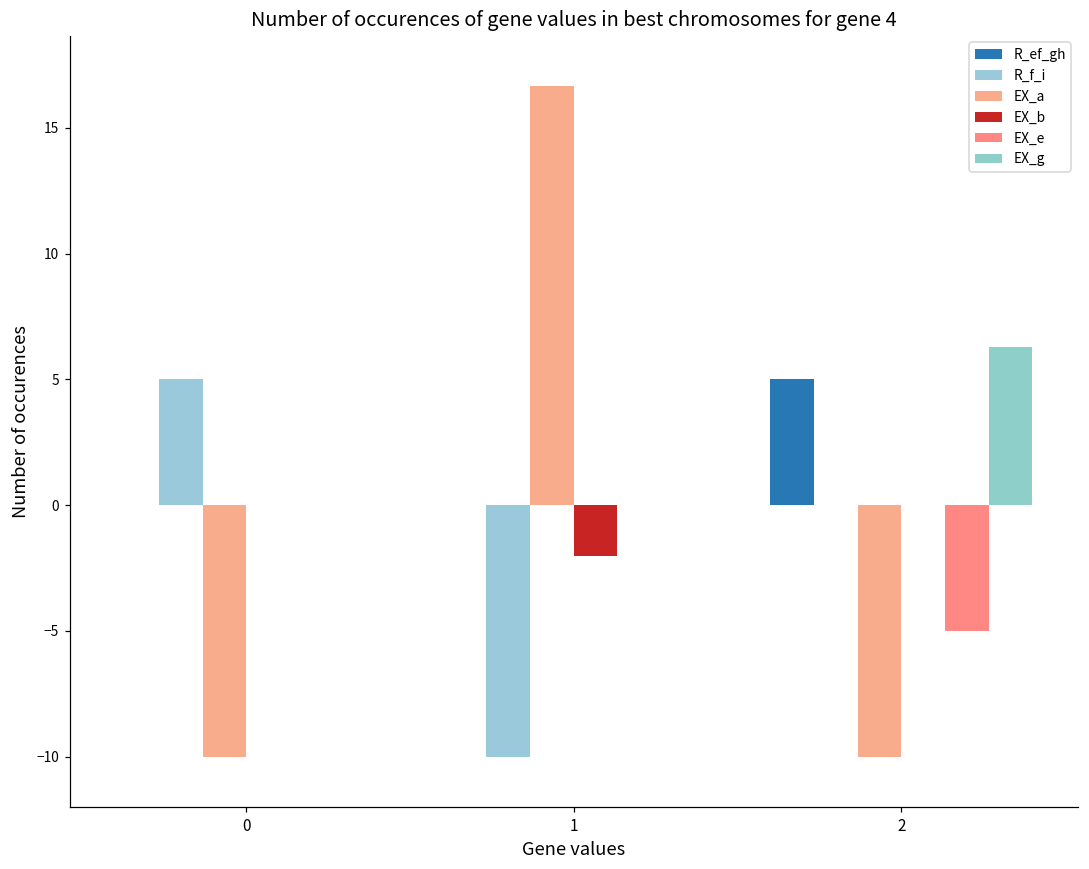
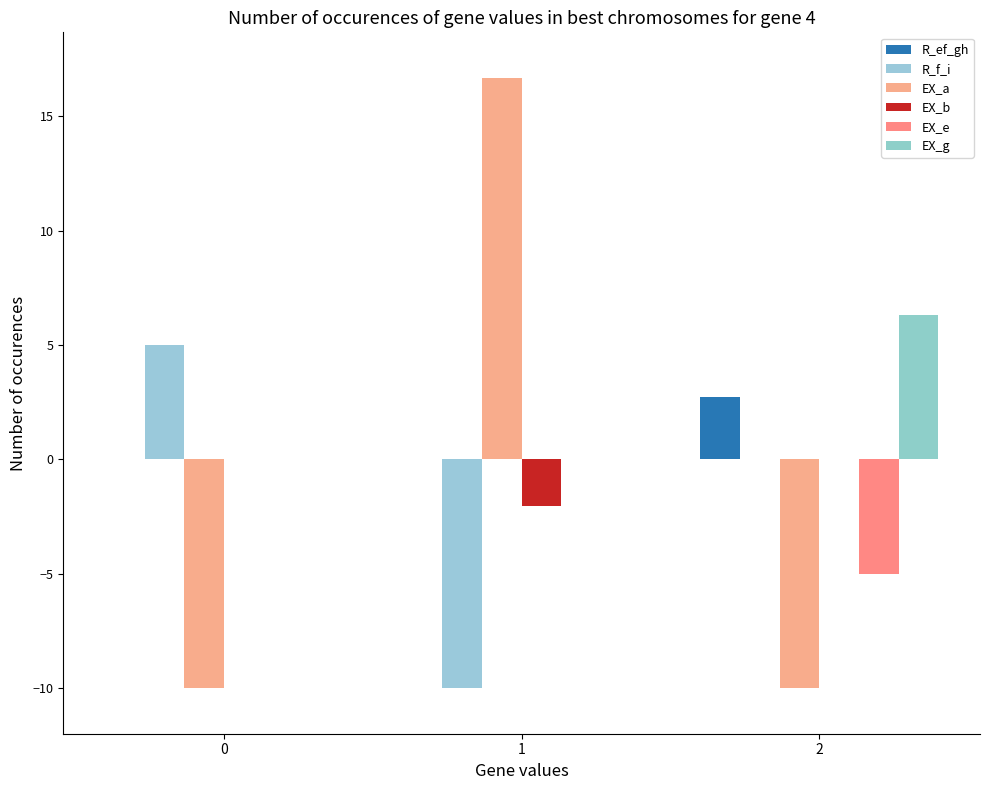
R_ef_gh, 2: 5.0 -> 2.7
